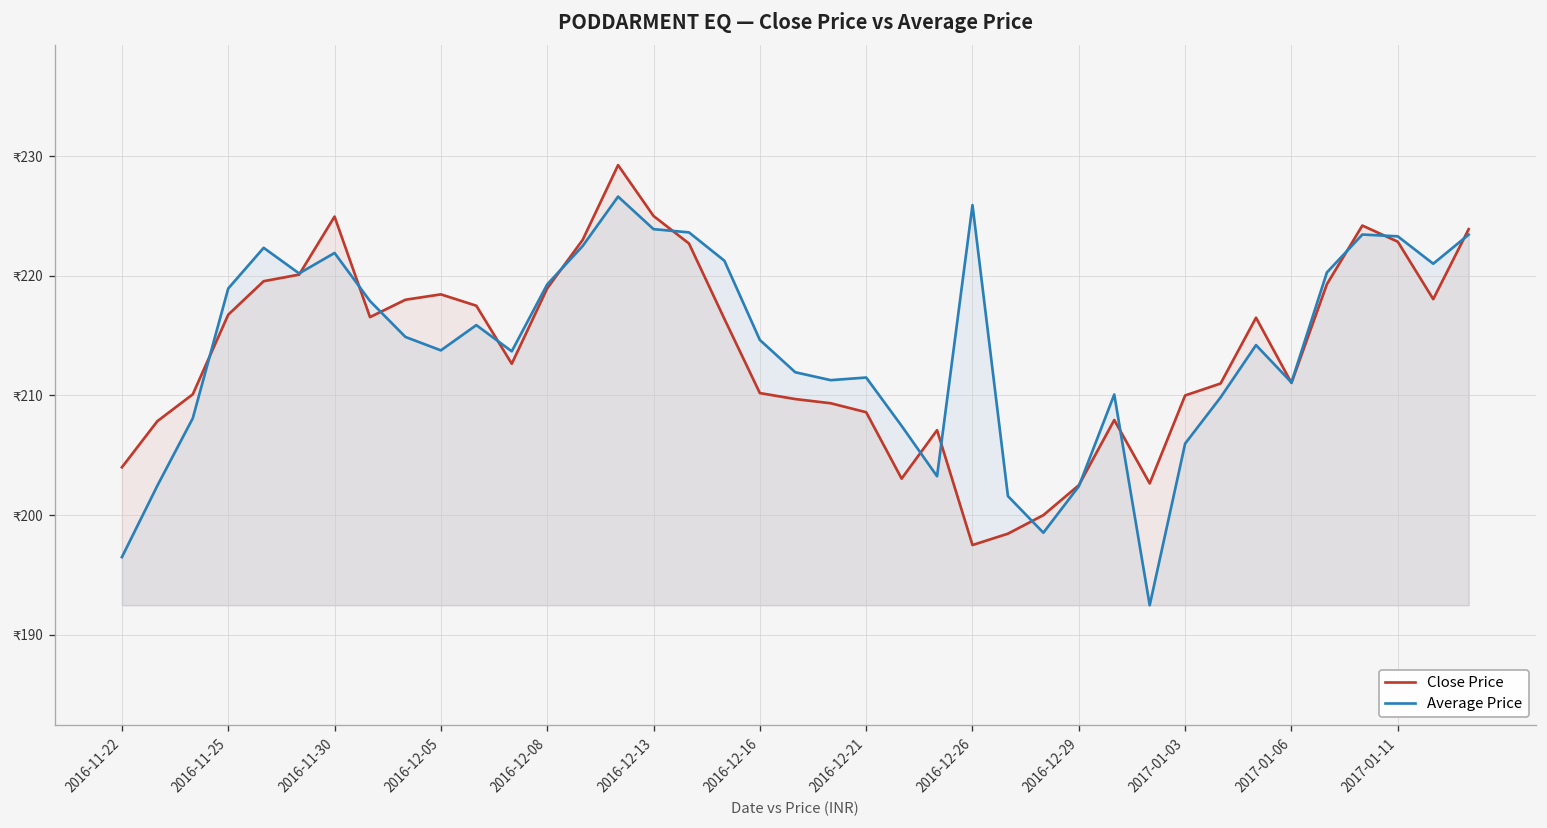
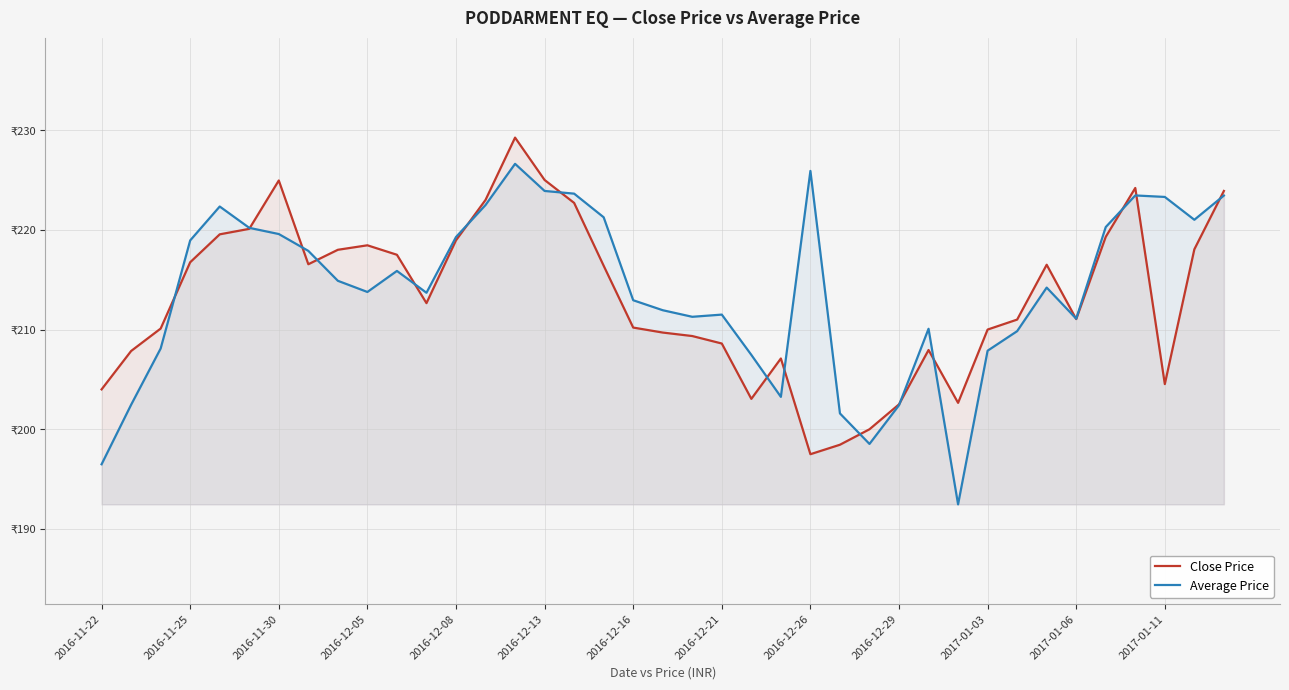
Average Price, 2016-11-30: ₹222 -> ₹220
Average Price, 2016-12-16: ₹215 -> ₹213
Average Price, 2017-01-03: ₹206 -> ₹208
Close Price, 2017-01-11: ₹223 -> ₹205
